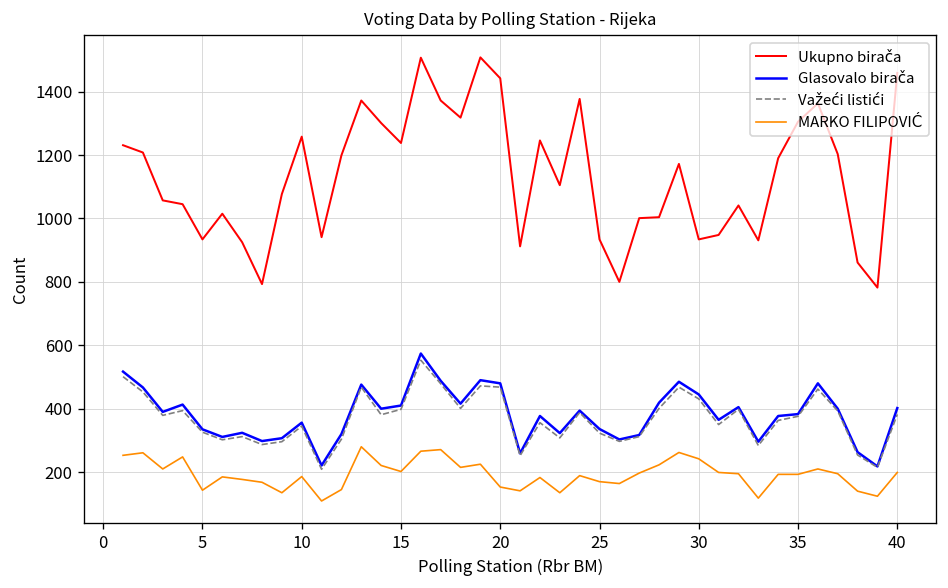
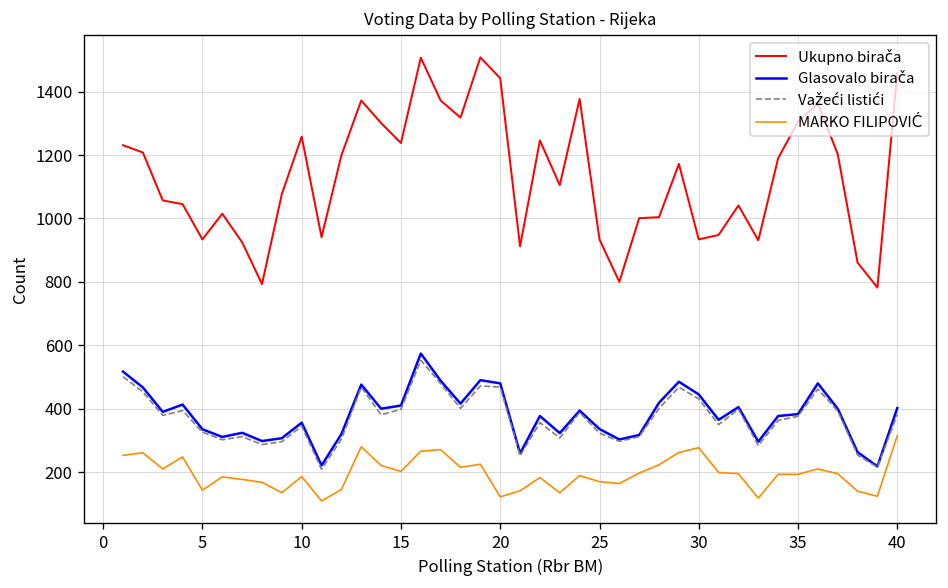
MARKO FILIPOVIĆ, 20: 150 -> 120
MARKO FILIPOVIĆ, 30: 240 -> 280
MARKO FILIPOVIĆ, 40: 200 -> 320
